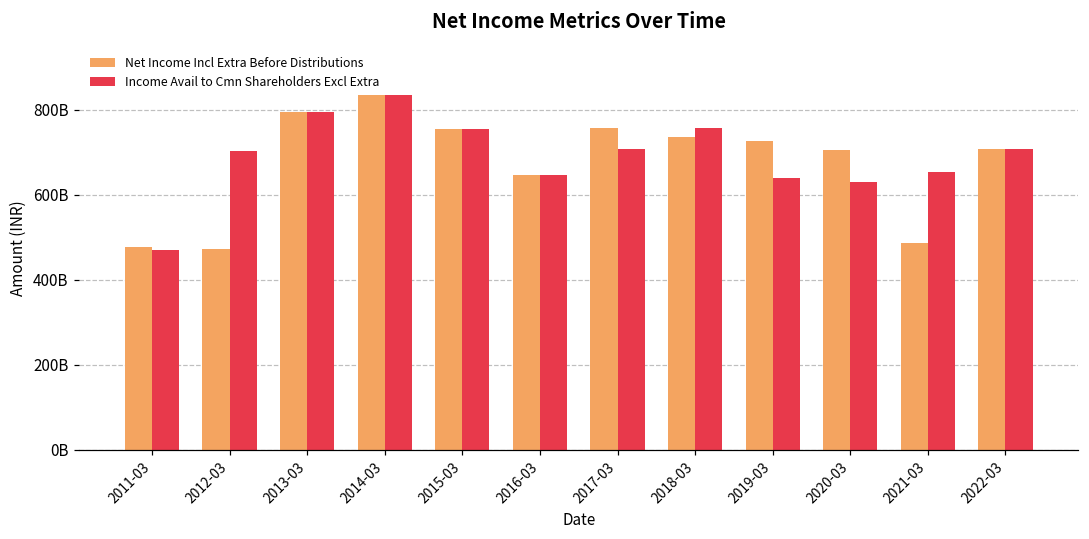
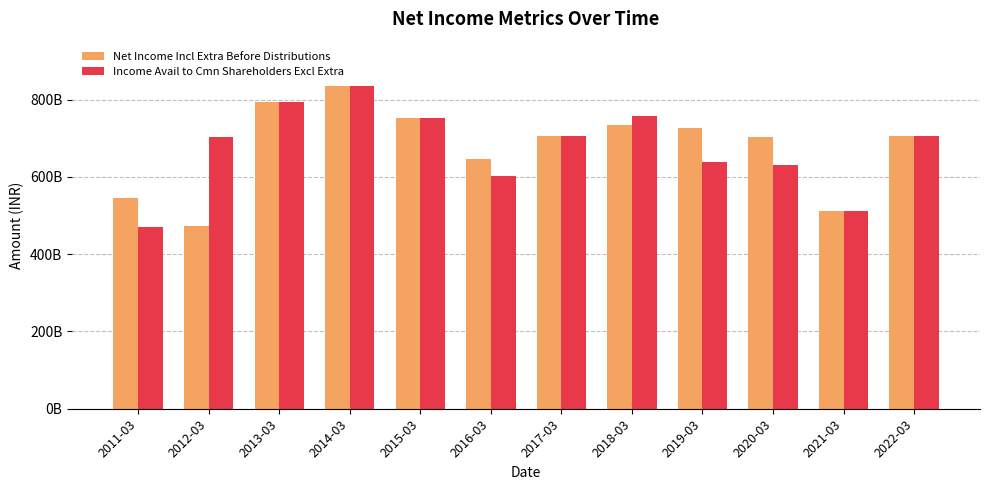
Net Income Incl Extra Before Distributions, 2011-03: 480000000000 -> 540000000000
Income Avail to Cmn Shareholders Excl Extra, 2016-03: 650000000000 -> 600000000000
Net Income Incl Extra Before Distributions, 2017-03: 760000000000 -> 710000000000
Net Income Incl Extra Before Distributions, 2021-03: 490000000000 -> 510000000000
Income Avail to Cmn Shareholders Excl Extra, 2021-03: 650000000000 -> 510000000000
